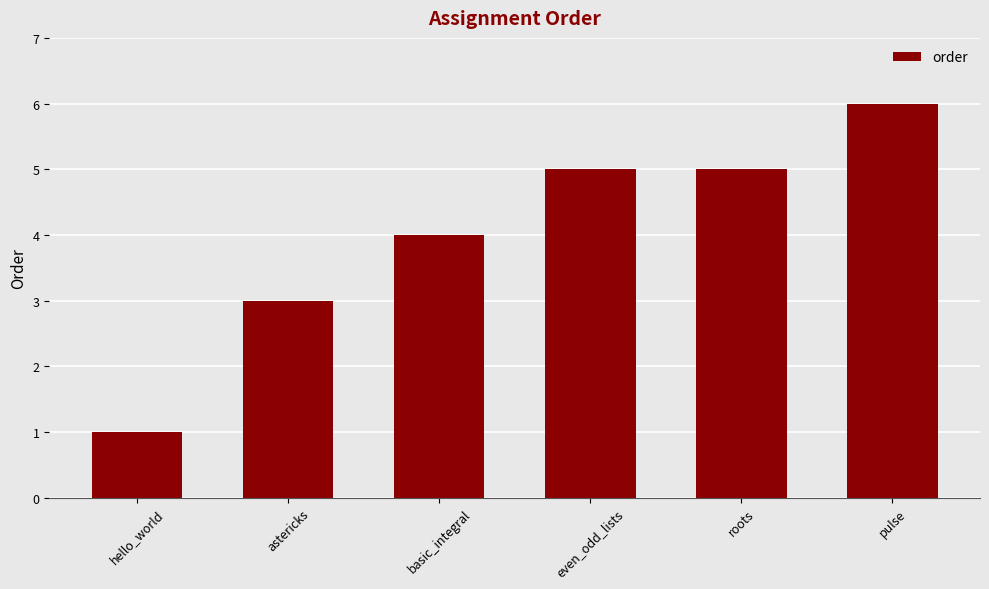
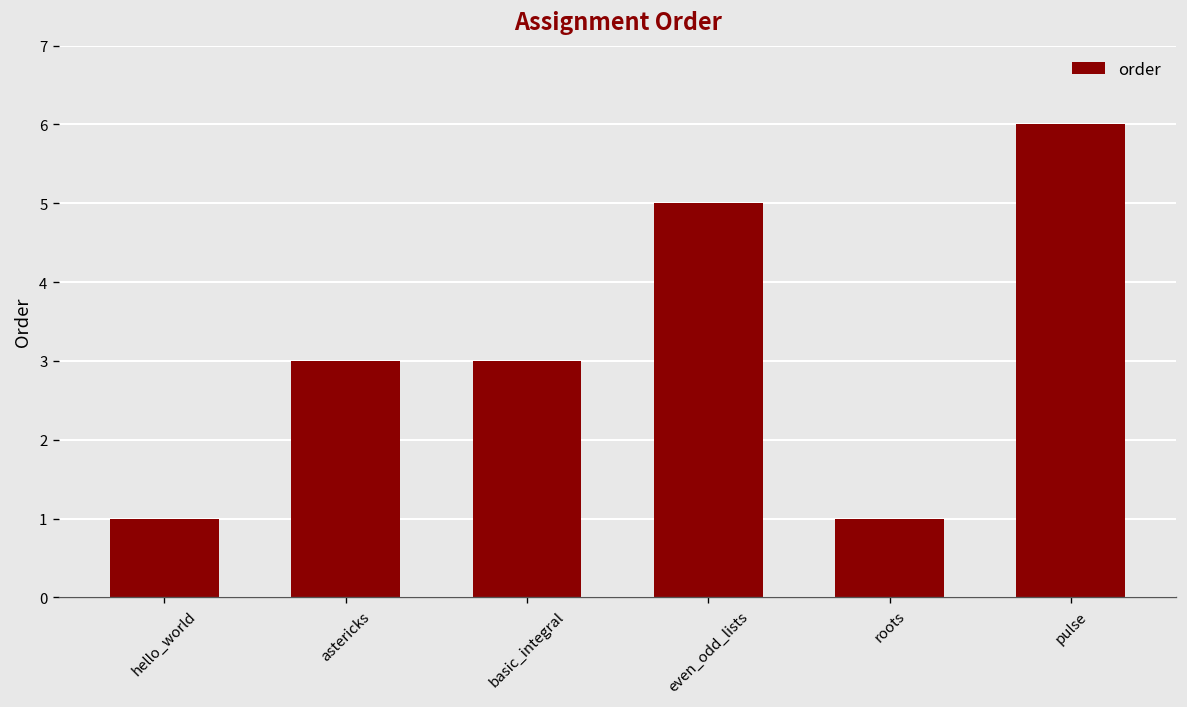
basic_integral: 4 -> 3
roots: 5 -> 1
